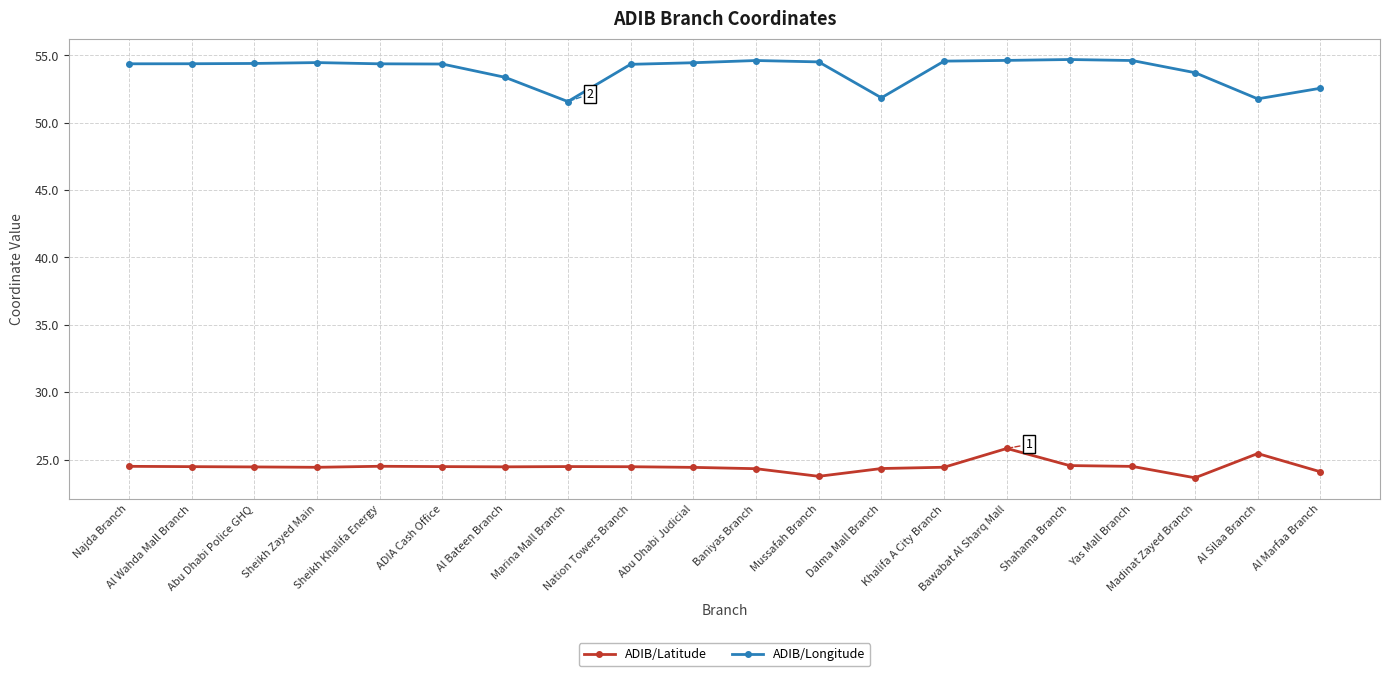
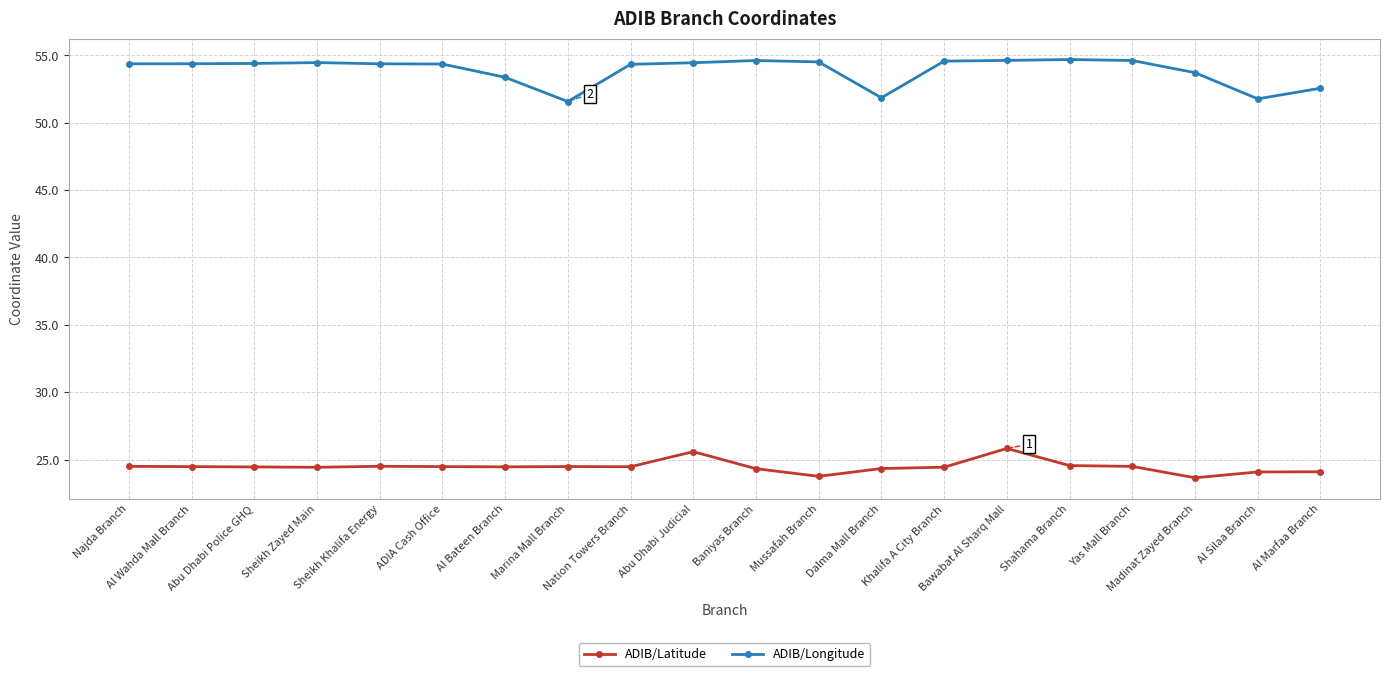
ADIB/Latitude, Abu Dhabi Judicial: 24.4 -> 25.6
ADIB/Latitude, Al Silaa Branch: 25.4 -> 24.1
